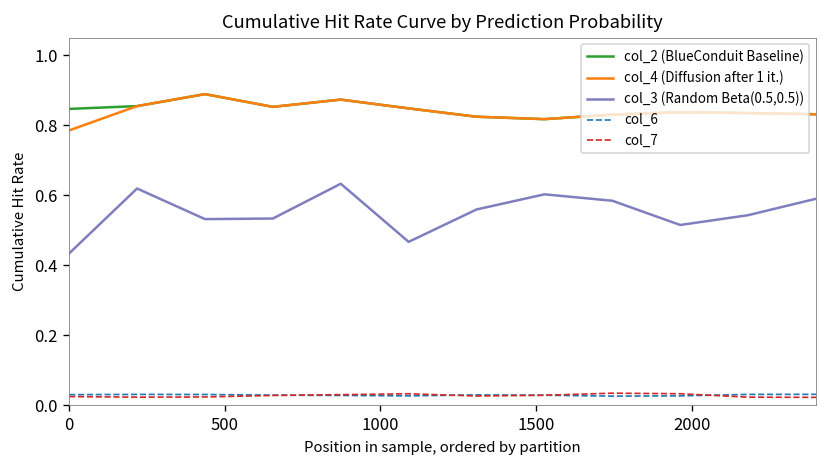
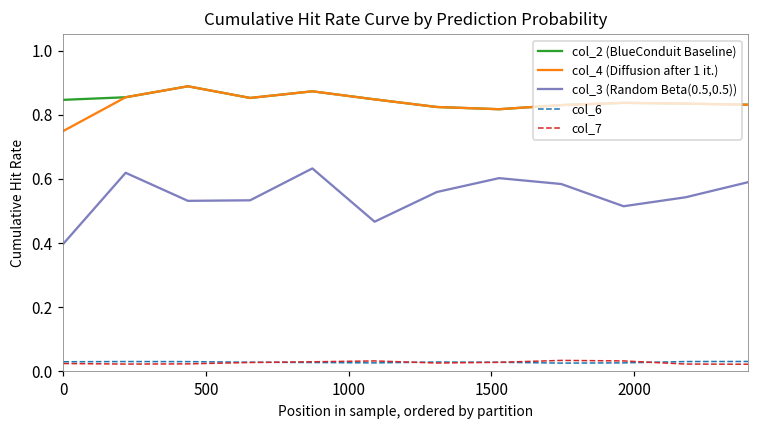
col_4 (Diffusion after 1 it.), 0: 0.79 -> 0.75
col_3 (Random Beta(0.5,0.5)), 0: 0.43 -> 0.40
